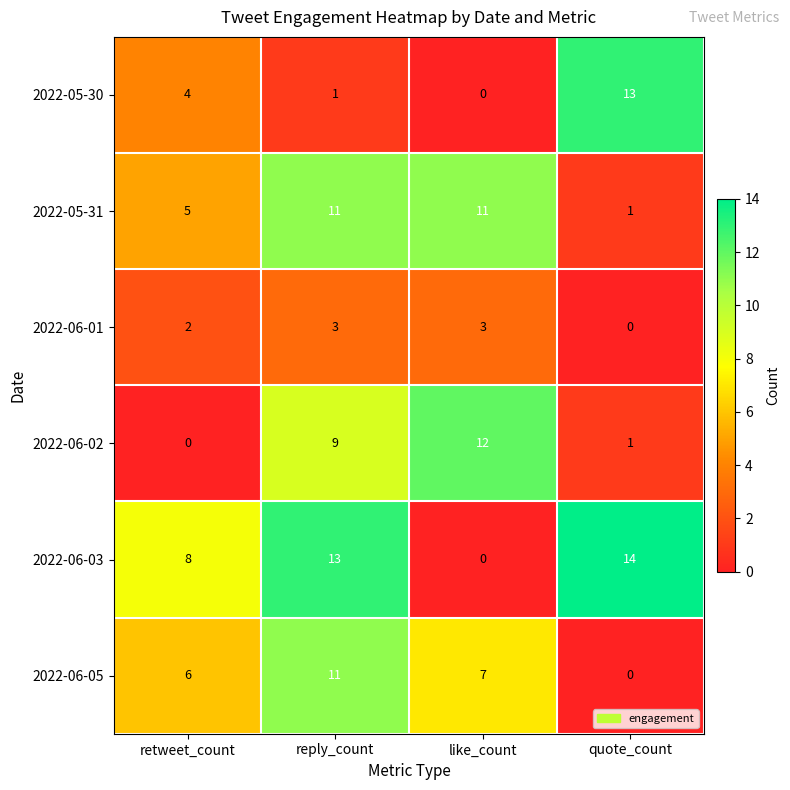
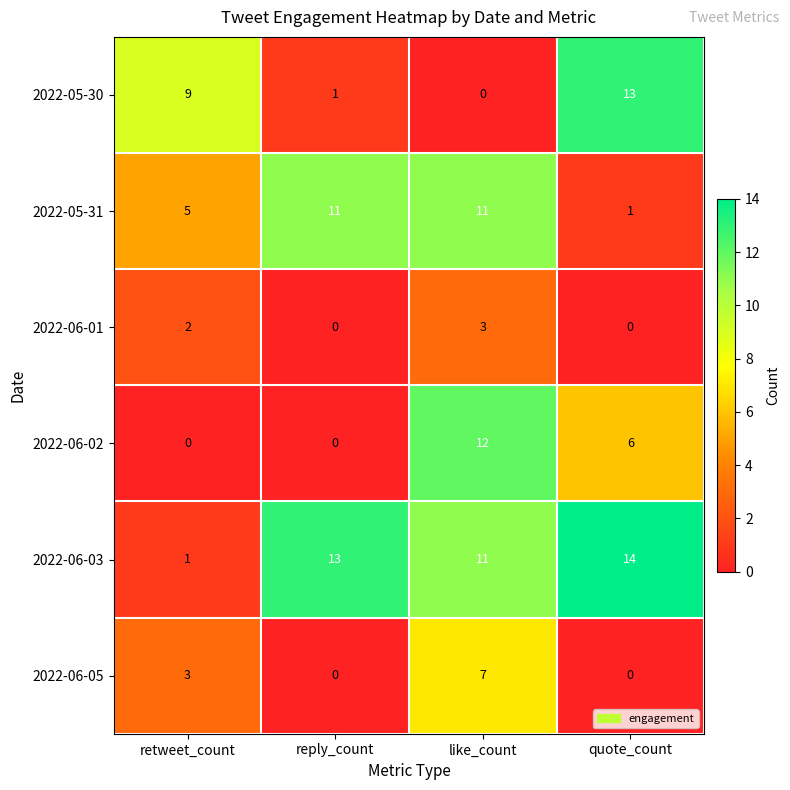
2022-05-30, retweet_count: 4 -> 9
2022-06-01, reply_count: 3 -> 0
2022-06-02, reply_count: 9 -> 0
2022-06-02, quote_count: 1 -> 6
2022-06-03, retweet_count: 8 -> 1
2022-06-03, like_count: 0 -> 11
2022-06-05, retweet_count: 6 -> 3
2022-06-05, reply_count: 11 -> 0
